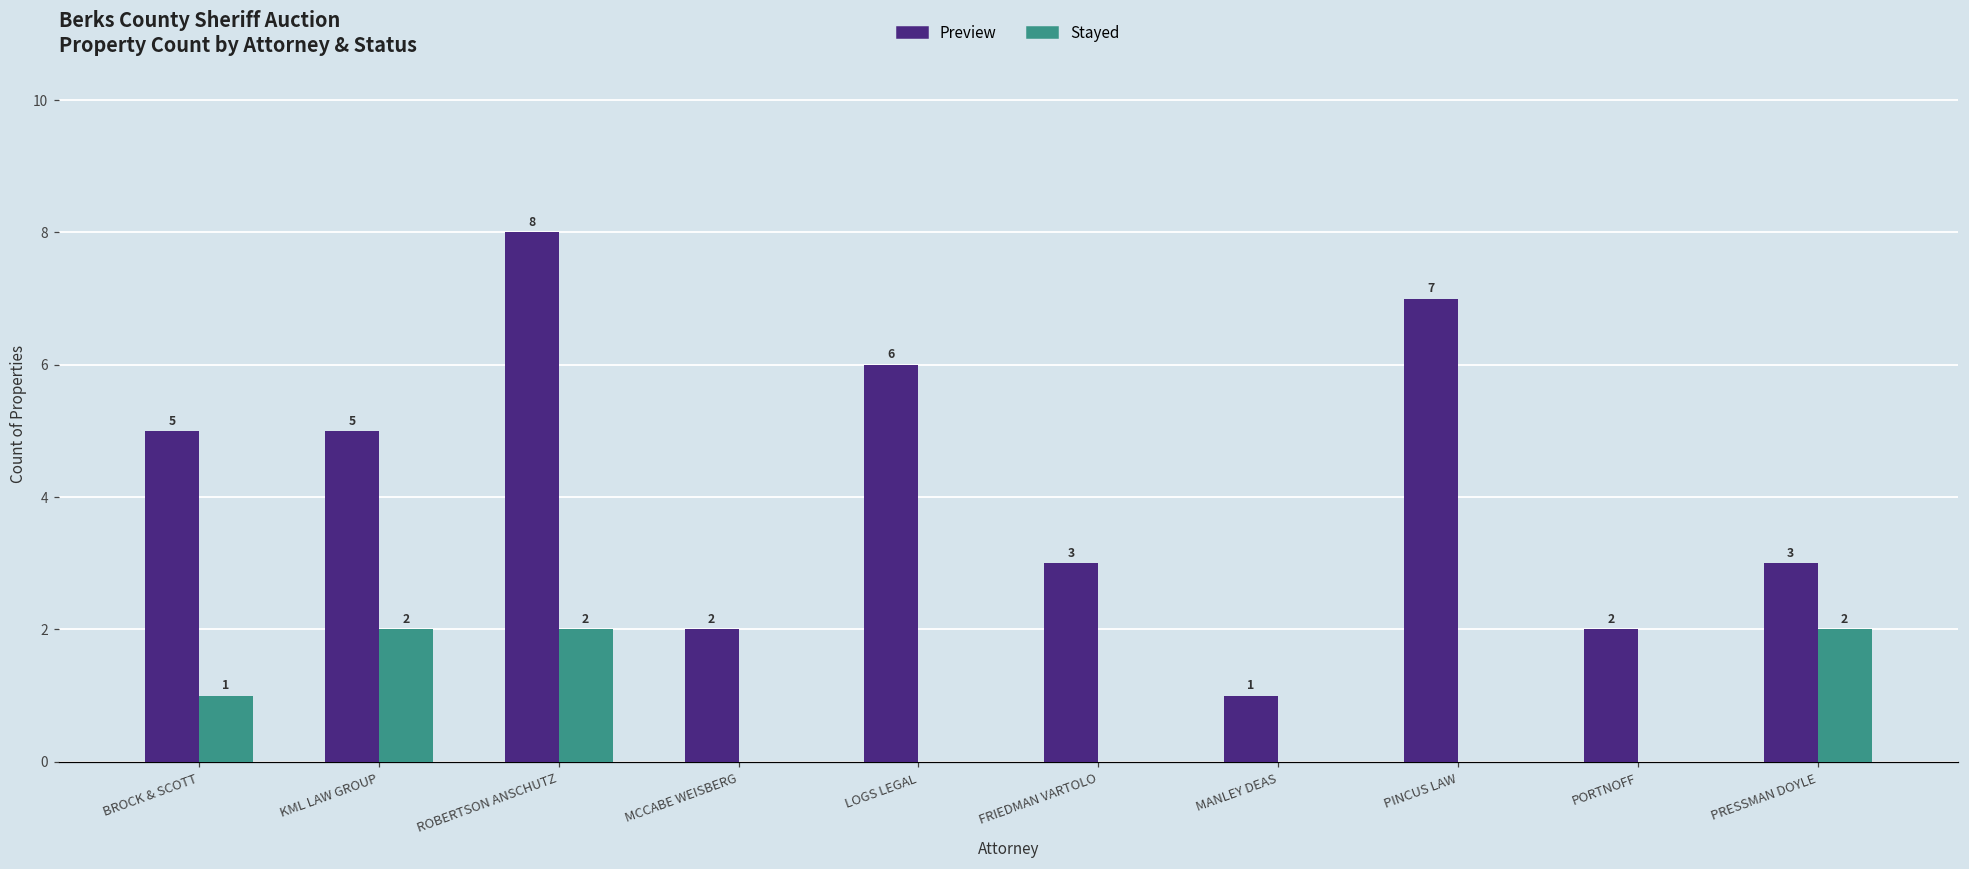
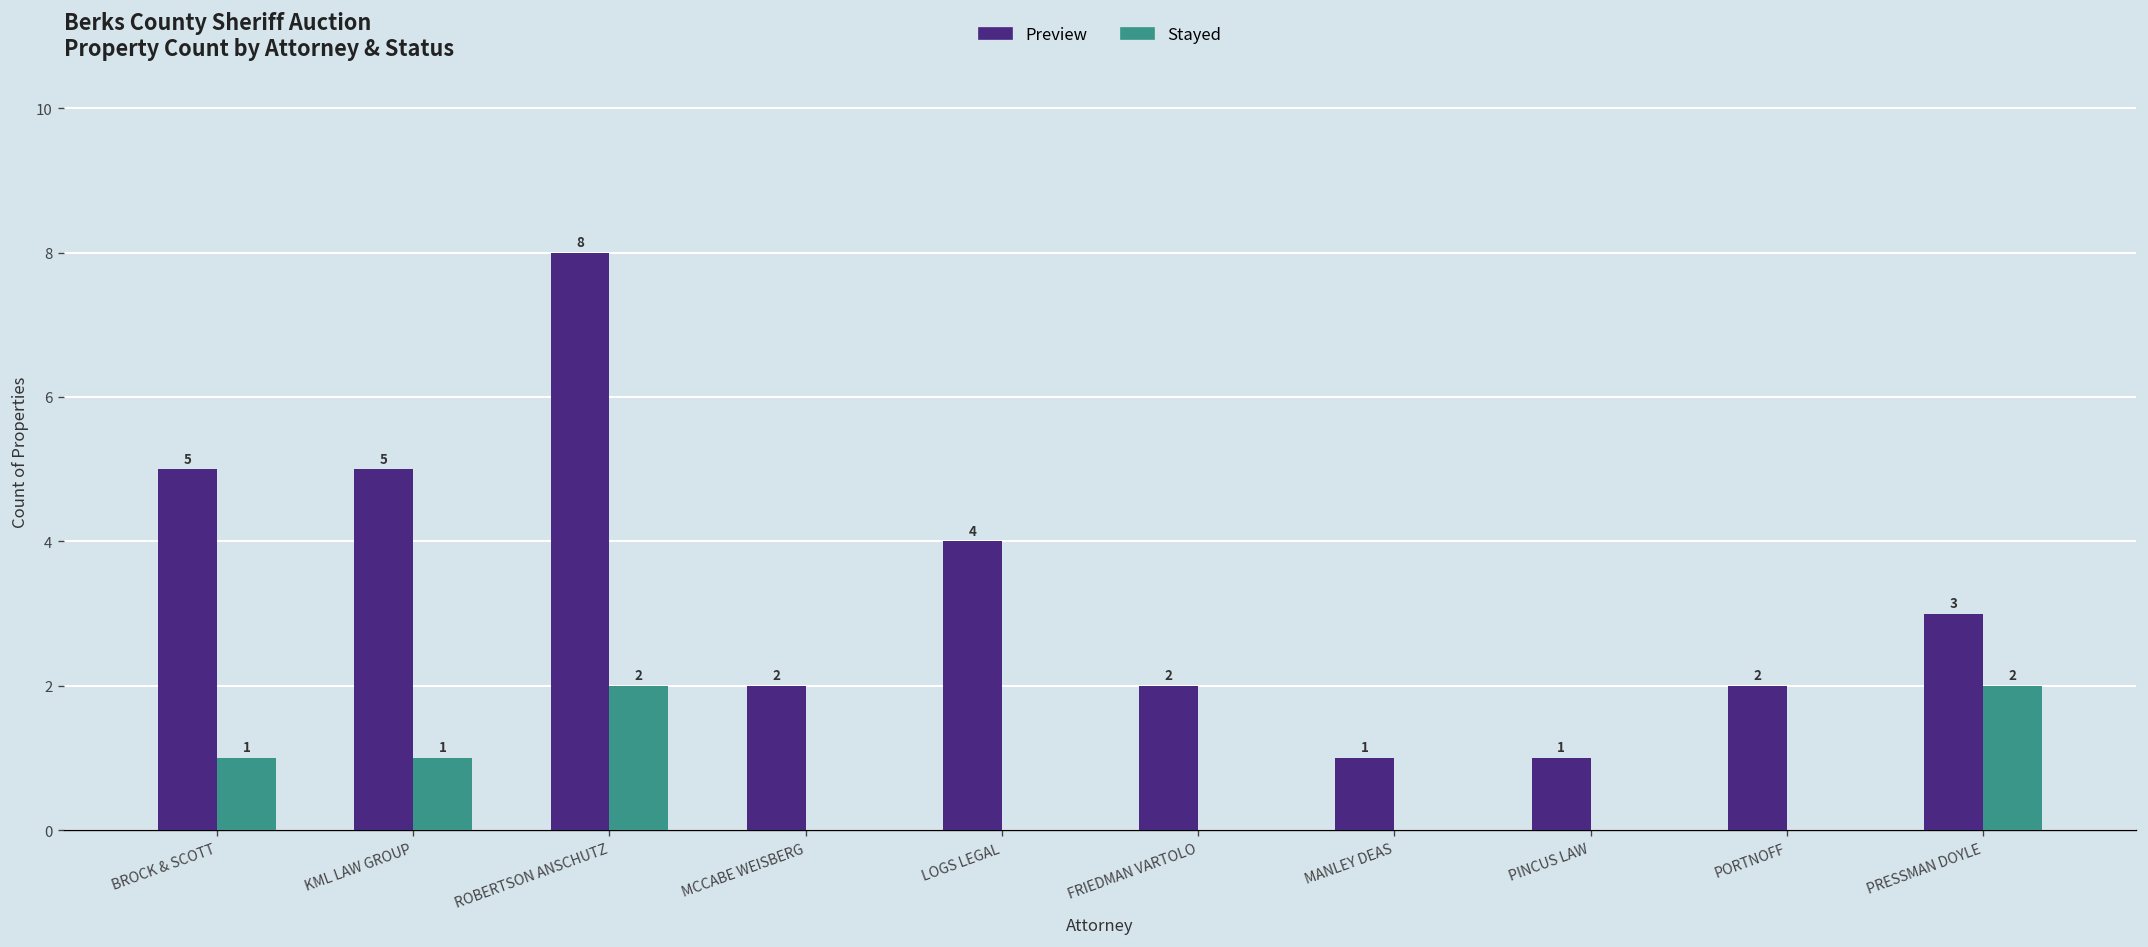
Stayed, KML LAW GROUP: 2 -> 1
Preview, LOGS LEGAL: 6 -> 4
Preview, FRIEDMAN VARTOLO: 3 -> 2
Preview, PINCUS LAW: 7 -> 1
